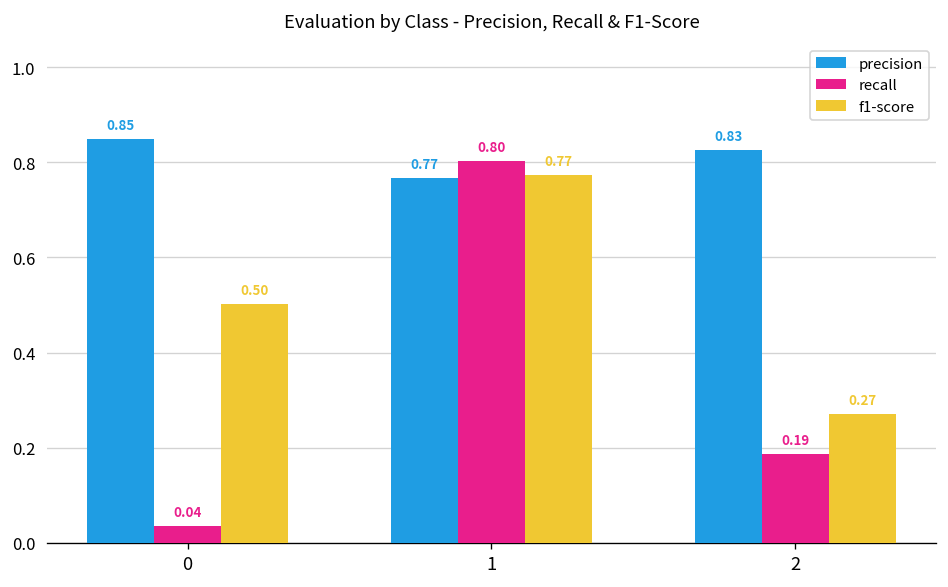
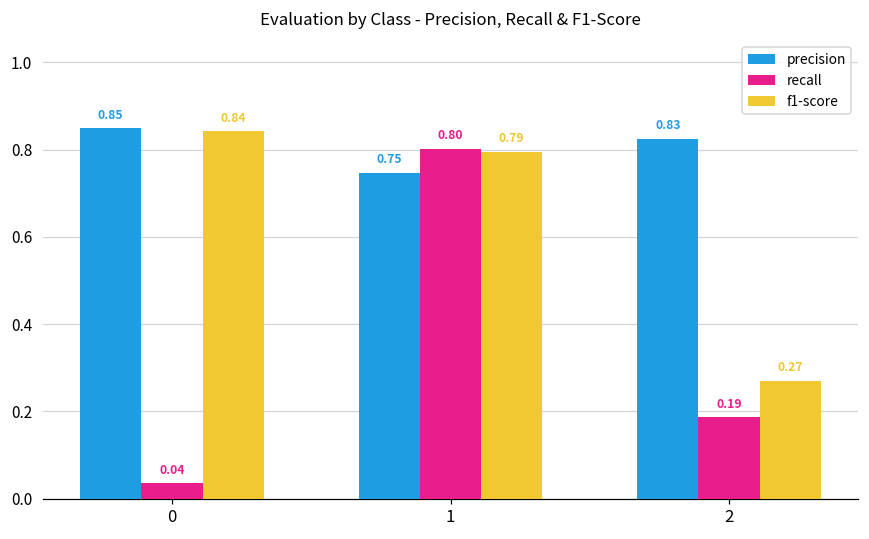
f1-score, 0: 0.50 -> 0.84
precision, 1: 0.77 -> 0.75
f1-score, 1: 0.77 -> 0.79
